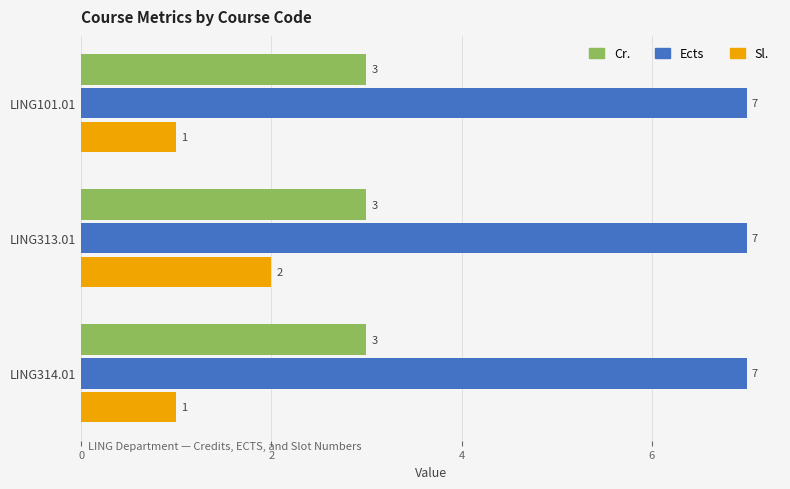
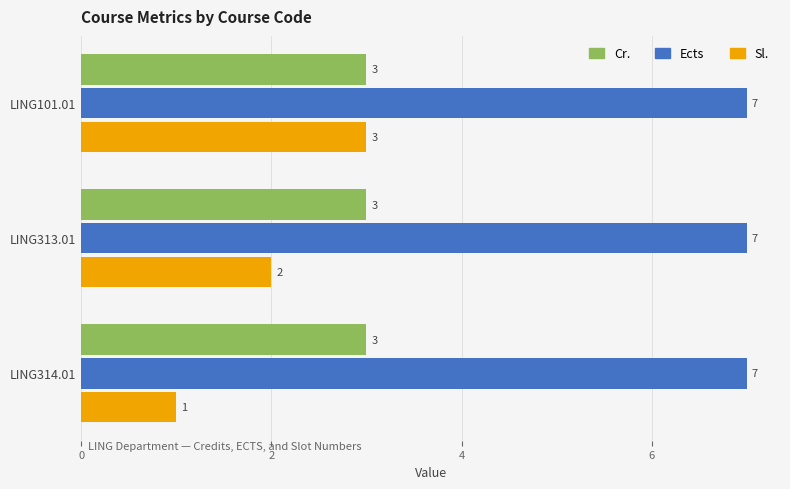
Sl., LING101.01: 1 -> 3
